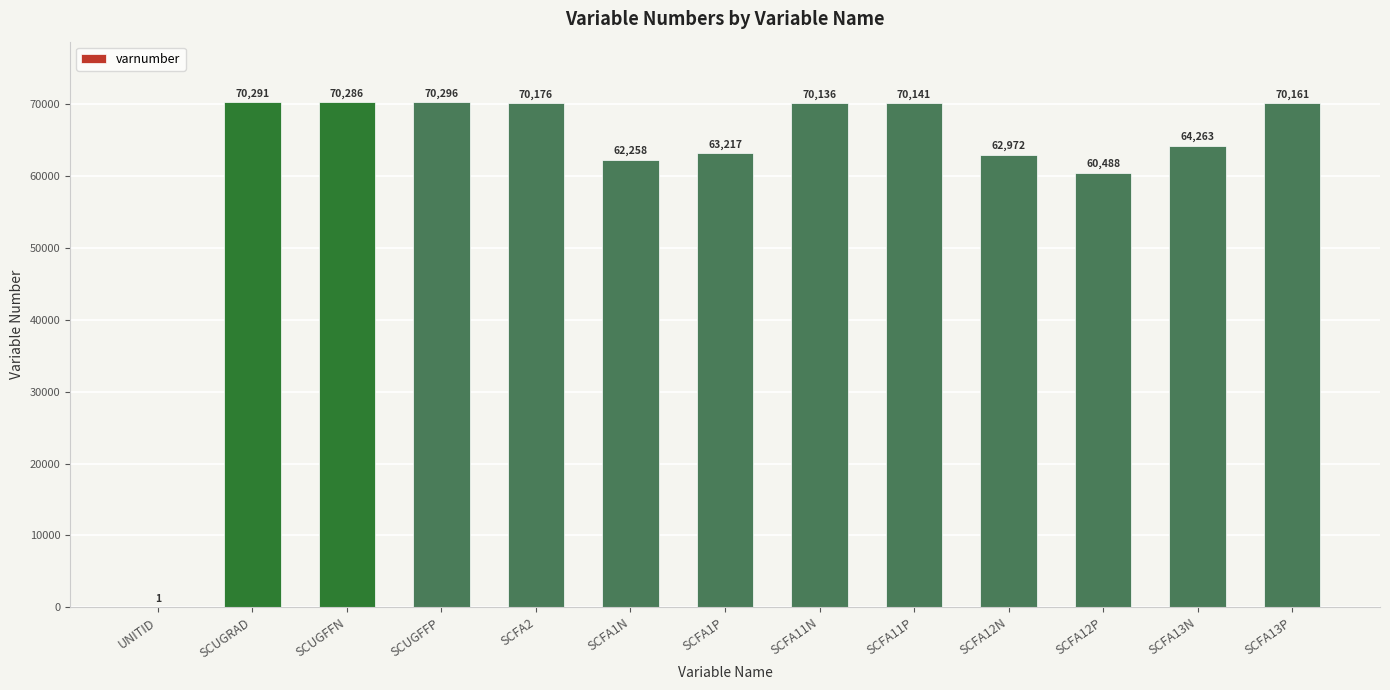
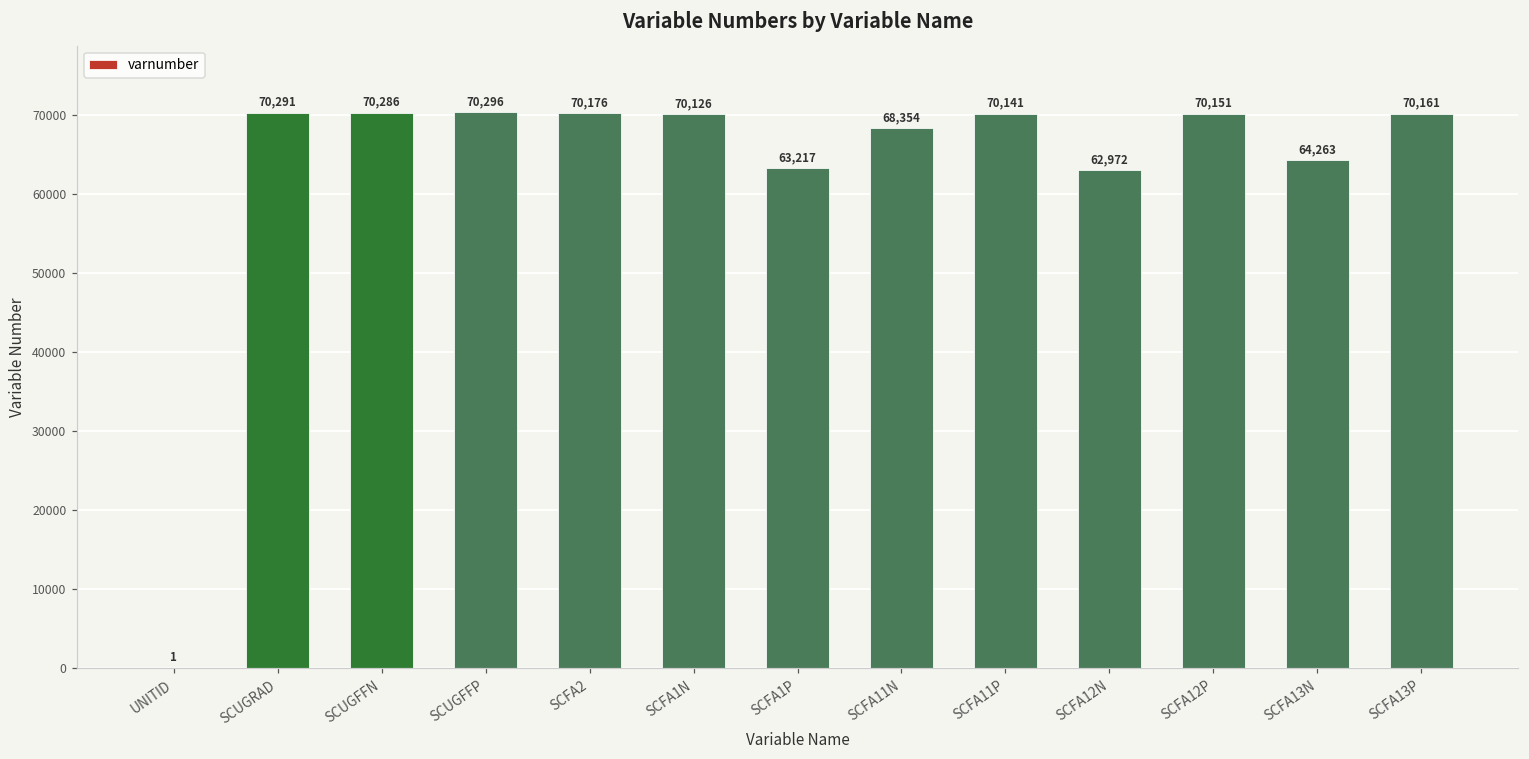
SCFA1N: 62,258 -> 70,126
SCFA11N: 70,136 -> 68,354
SCFA12P: 60,488 -> 70,151
